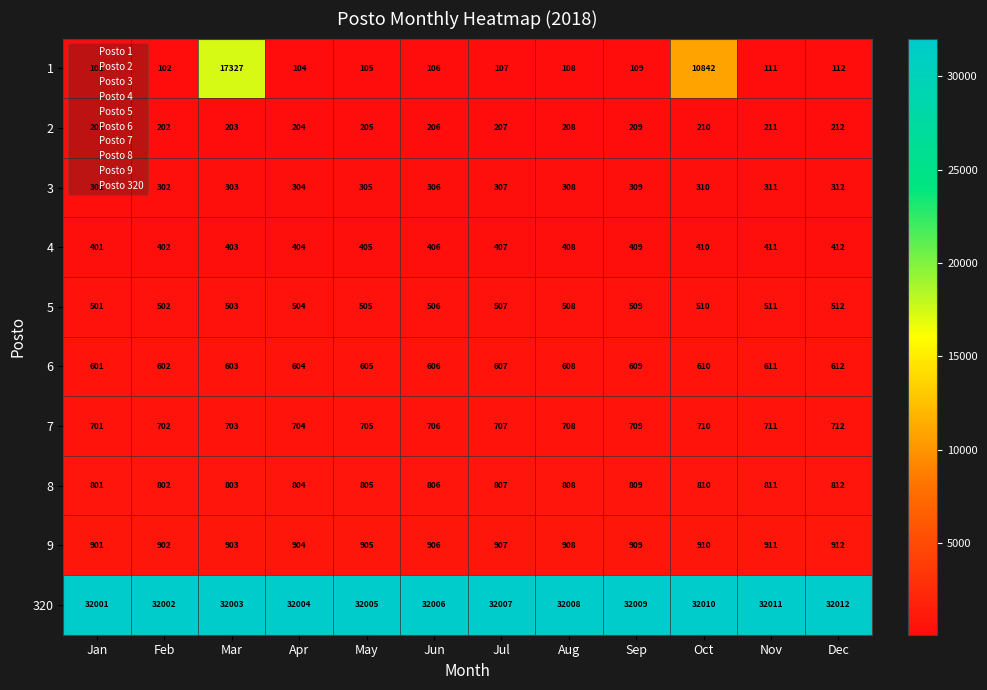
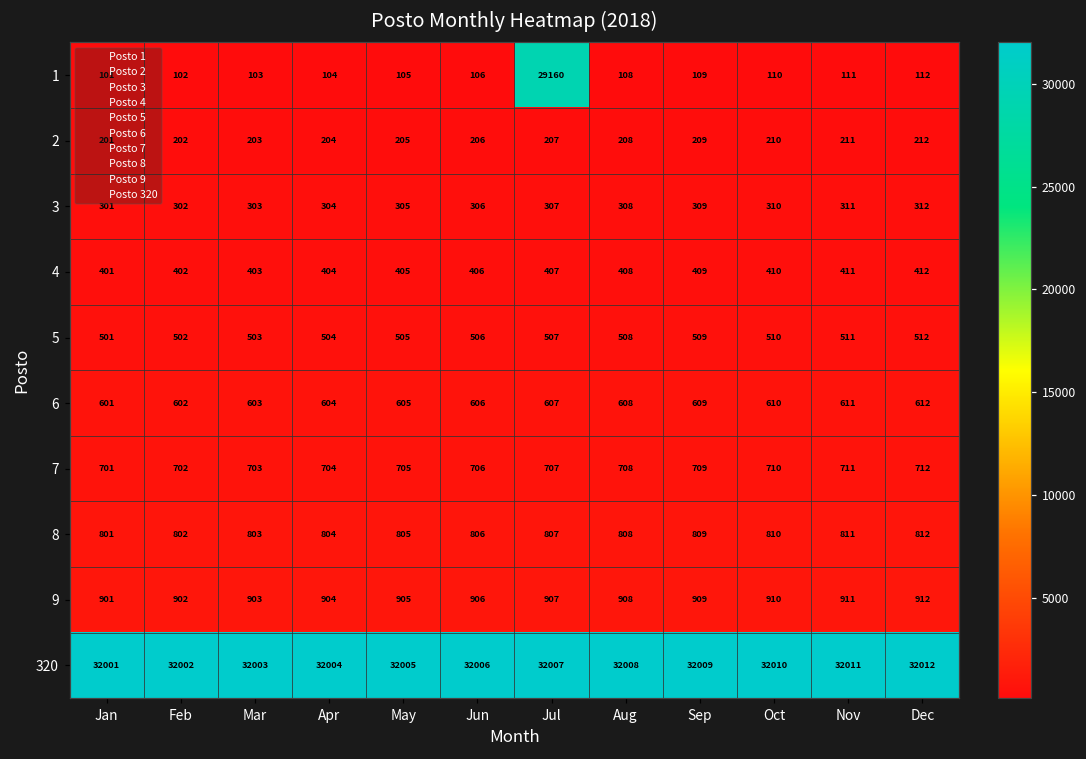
1, Mar: 17327 -> 103
1, Jul: 107 -> 29160
1, Oct: 10842 -> 110
